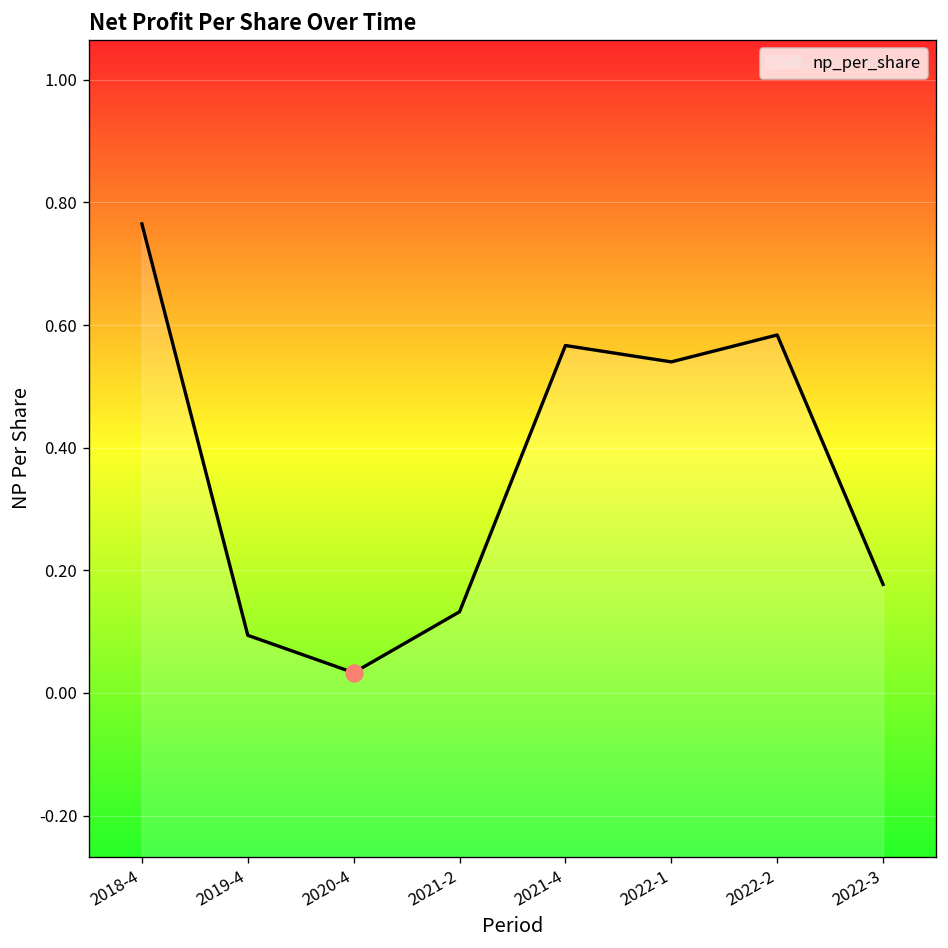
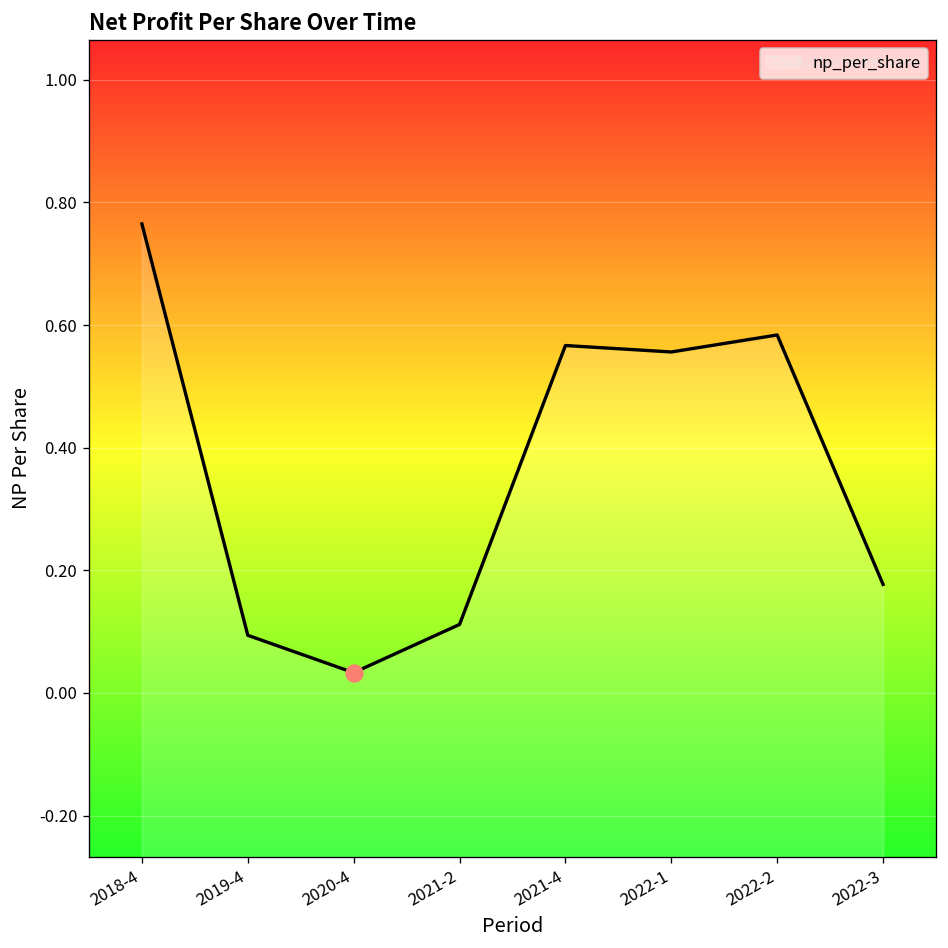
np_per_share, 2021-2: 0.13 -> 0.11
np_per_share, 2022-1: 0.54 -> 0.56
